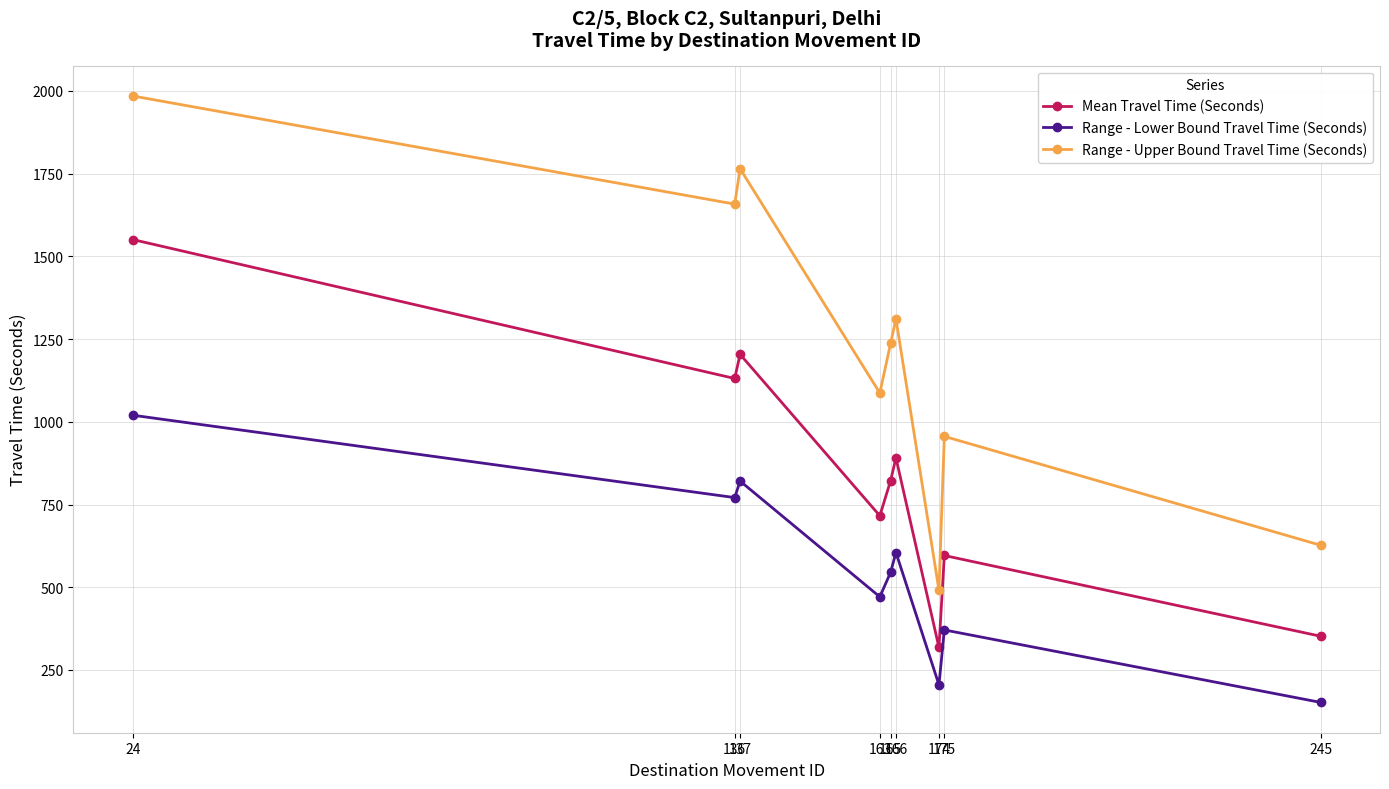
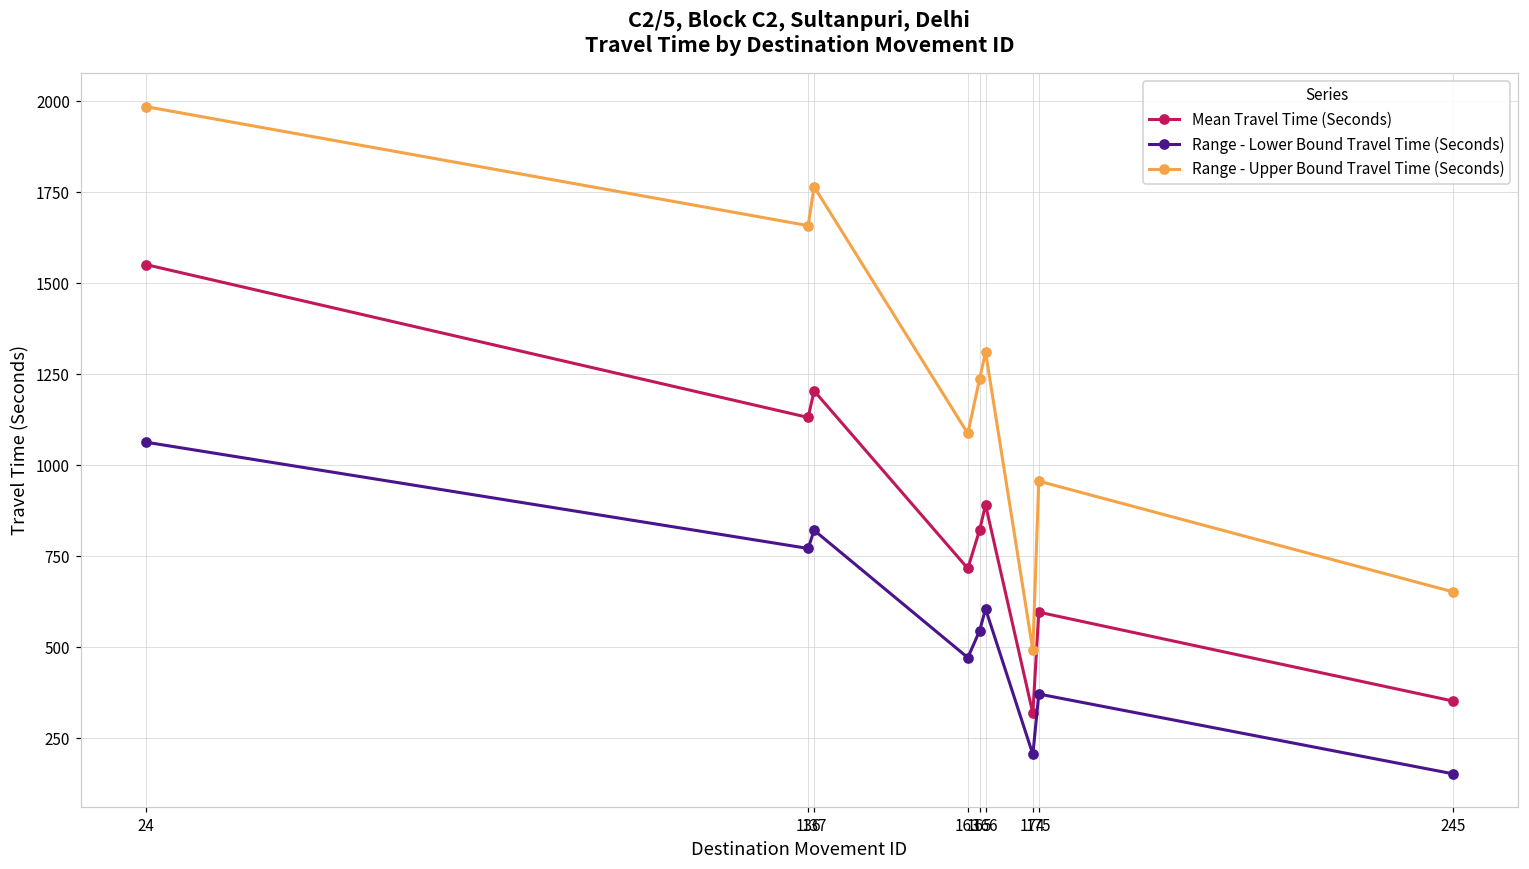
Range - Lower Bound Travel Time (Seconds), 24: 1020 -> 1060
Range - Upper Bound Travel Time (Seconds), 245: 630 -> 650
